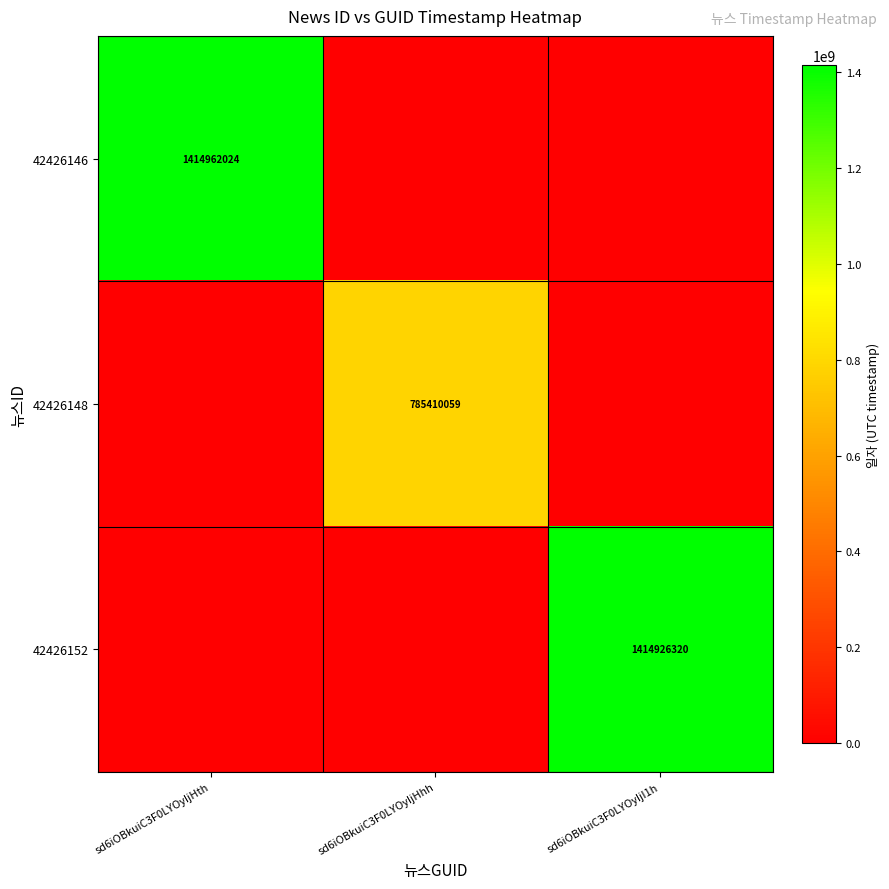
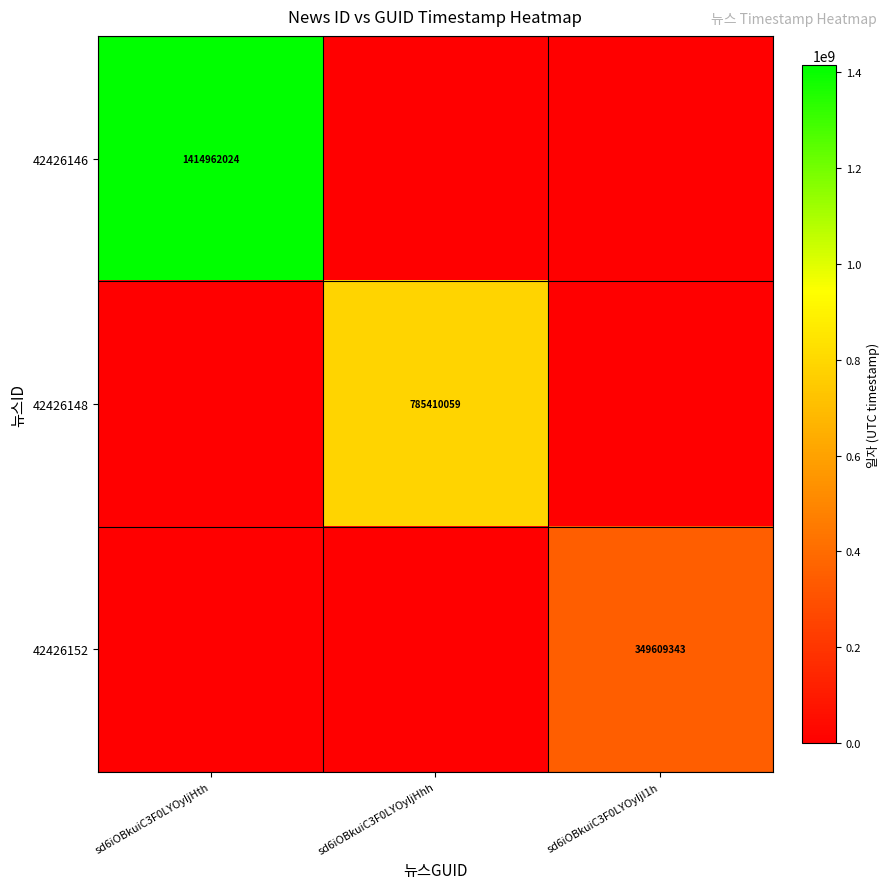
42426152, sd6iOBkuiC3F0LYOyIjI1h: 1414926320 -> 349609343
